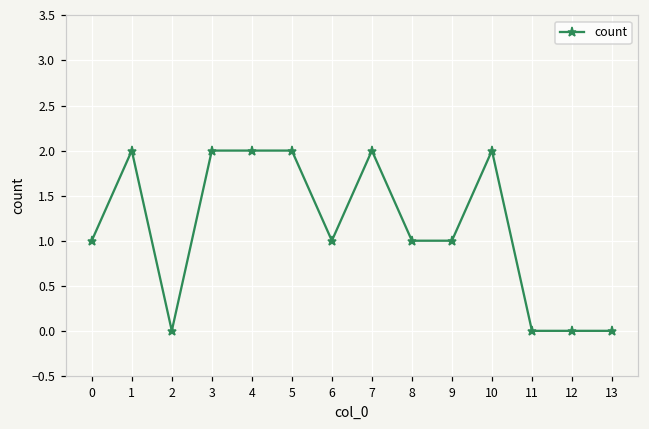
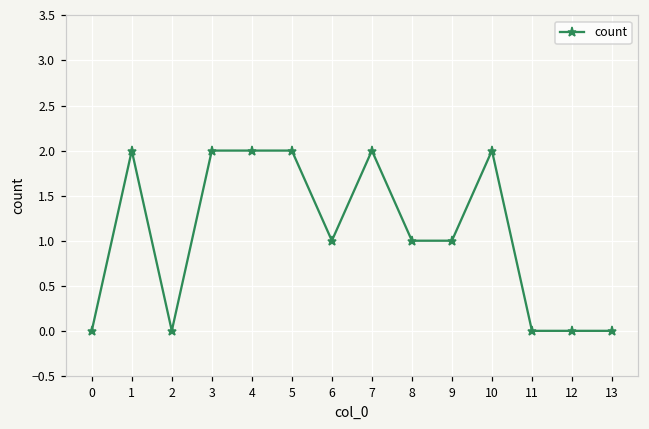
0: 1 -> 0
